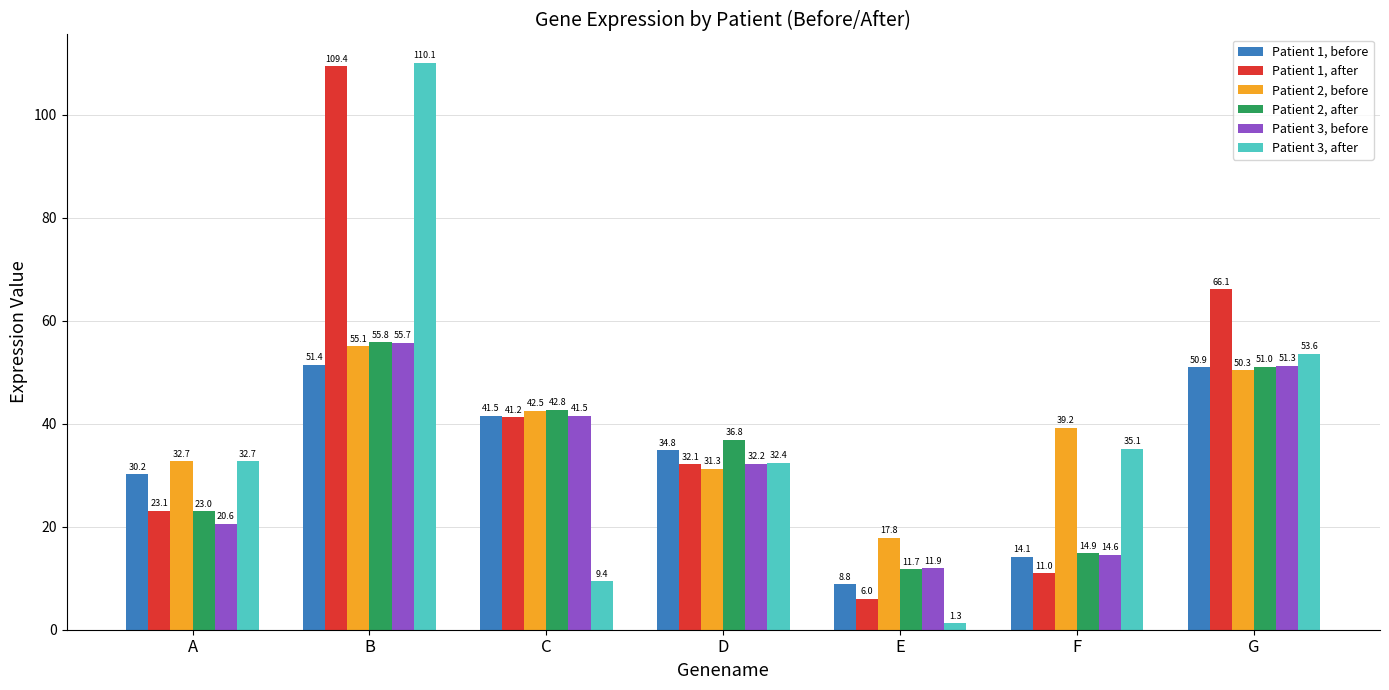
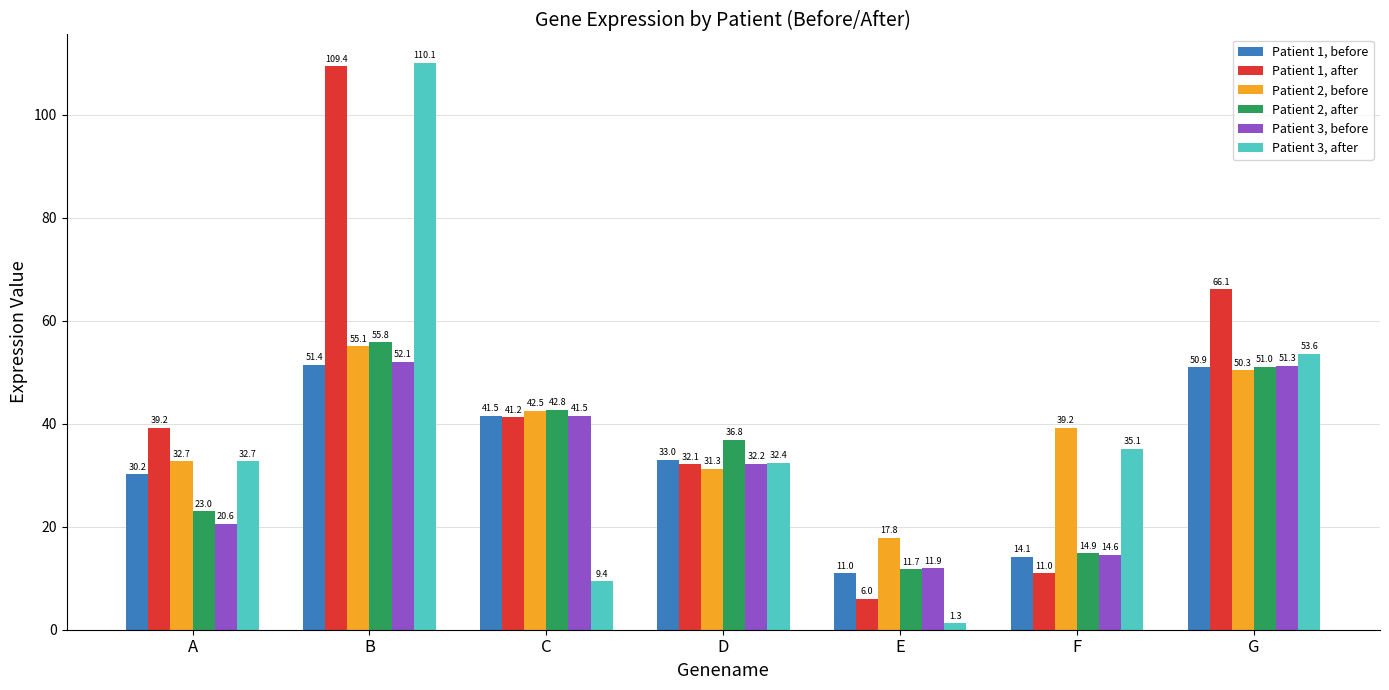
Patient 1, after, A: 23.1 -> 39.2
Patient 3, before, B: 55.7 -> 52.1
Patient 1, before, D: 34.8 -> 33.0
Patient 1, before, E: 8.8 -> 11.0
